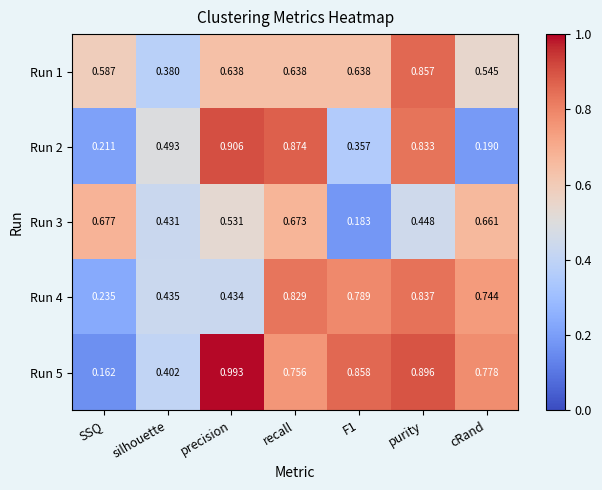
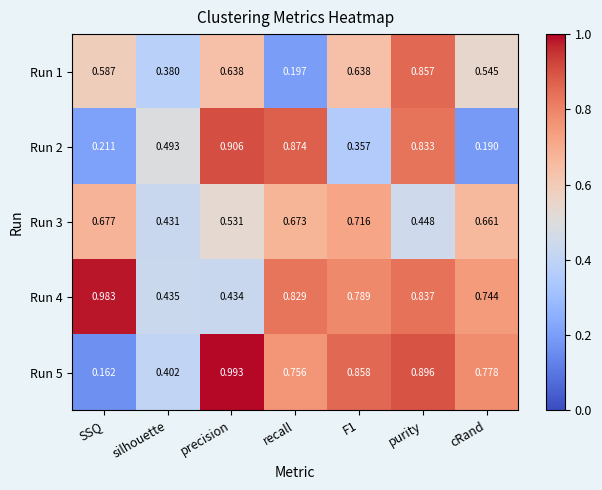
Run 1, recall: 0.638 -> 0.197
Run 3, F1: 0.183 -> 0.716
Run 4, SSQ: 0.235 -> 0.983
